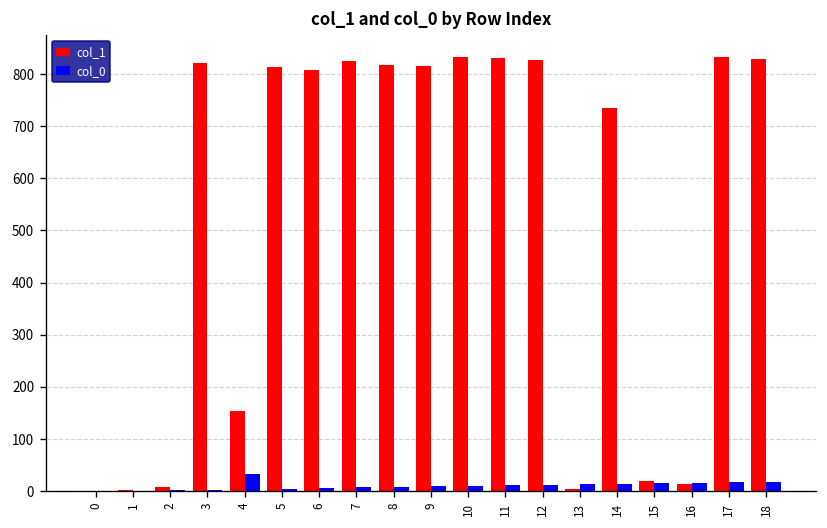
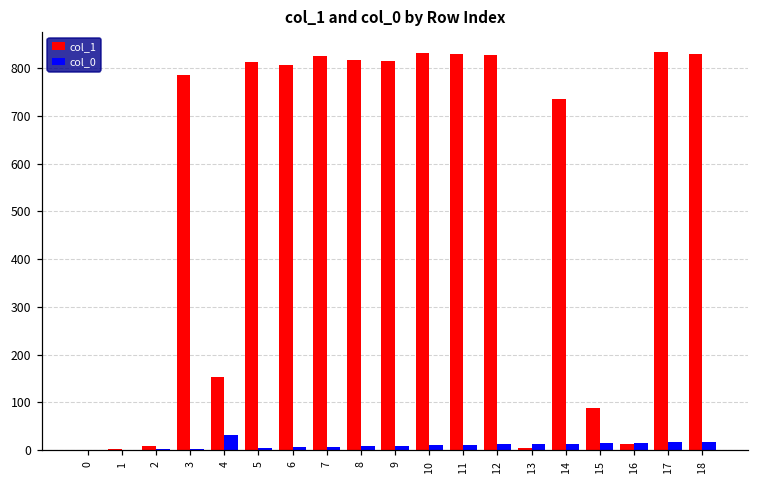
col_1, 3: 820 -> 790
col_1, 15: 20 -> 90
